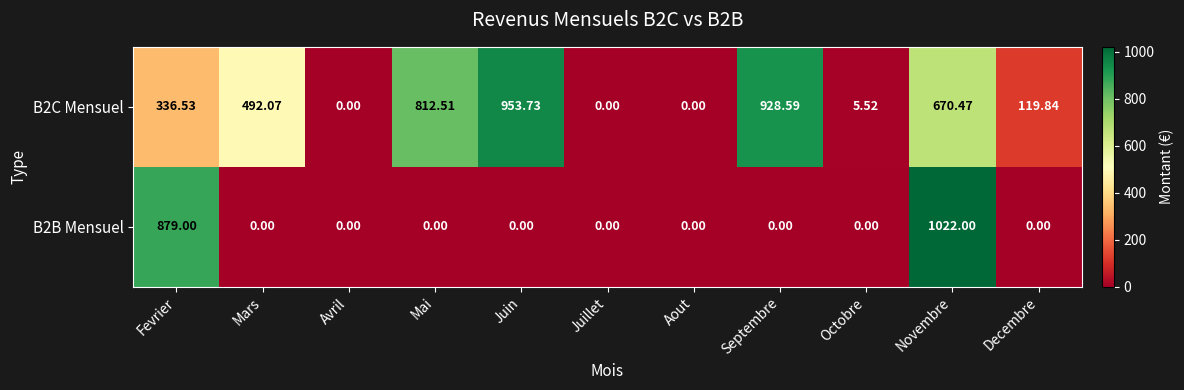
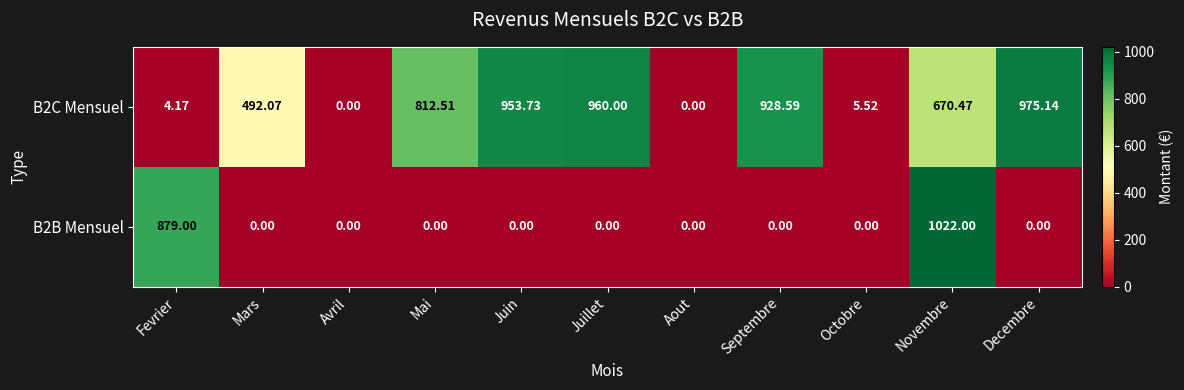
B2C Mensuel, Fevrier: 336.53 -> 4.17
B2C Mensuel, Juillet: 0.00 -> 960.00
B2C Mensuel, Decembre: 119.84 -> 975.14
